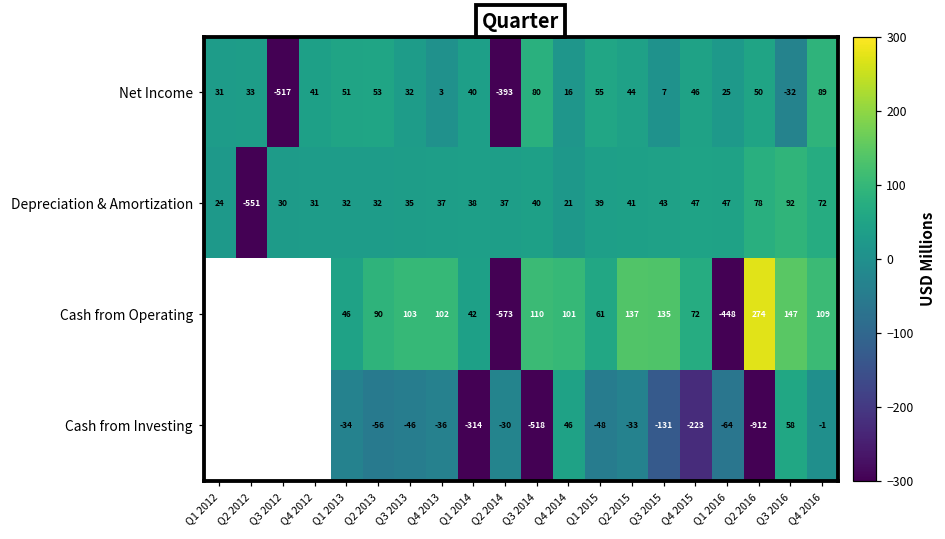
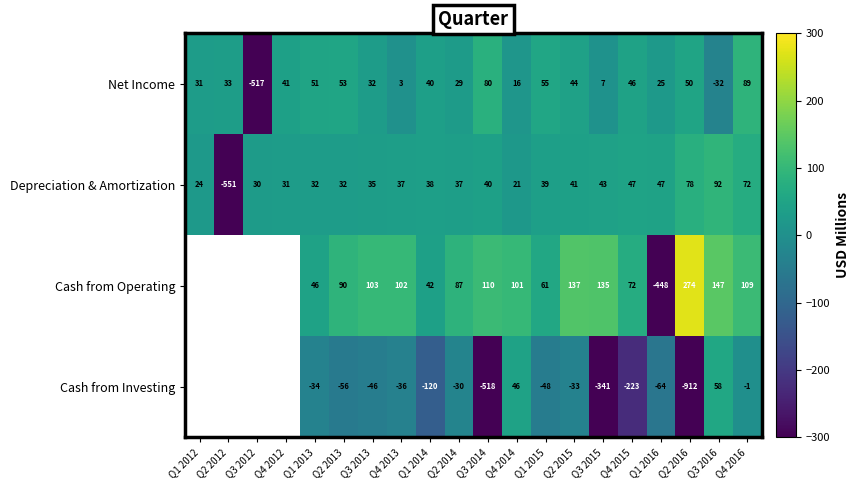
Net Income, Q2 2014: -393 -> 29
Cash from Operating, Q2 2014: -573 -> 87
Cash from Investing, Q1 2014: -314 -> -120
Cash from Investing, Q3 2015: -131 -> -341
